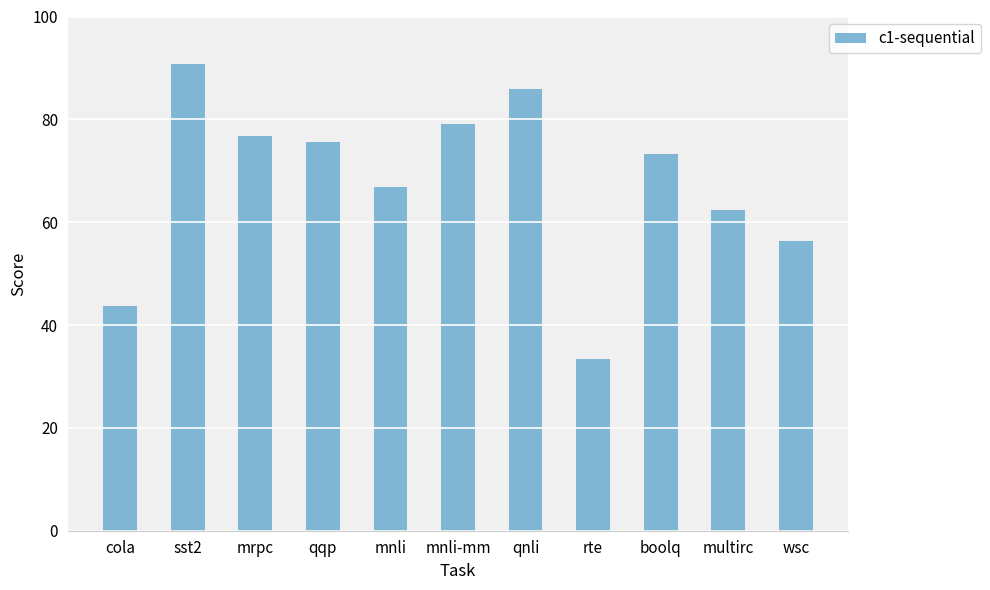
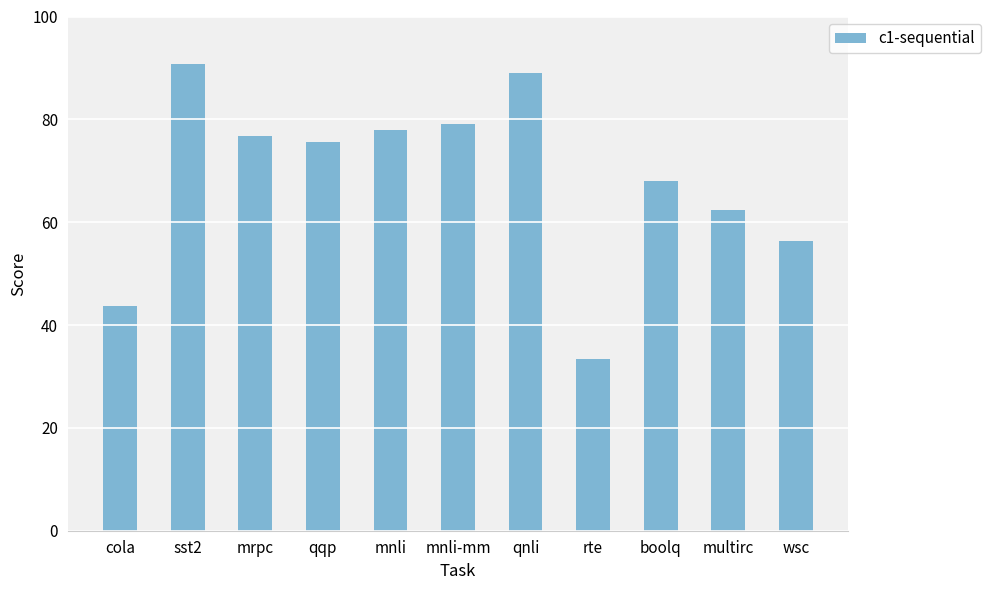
mnli: 67 -> 78
qnli: 86 -> 89
boolq: 73 -> 68
